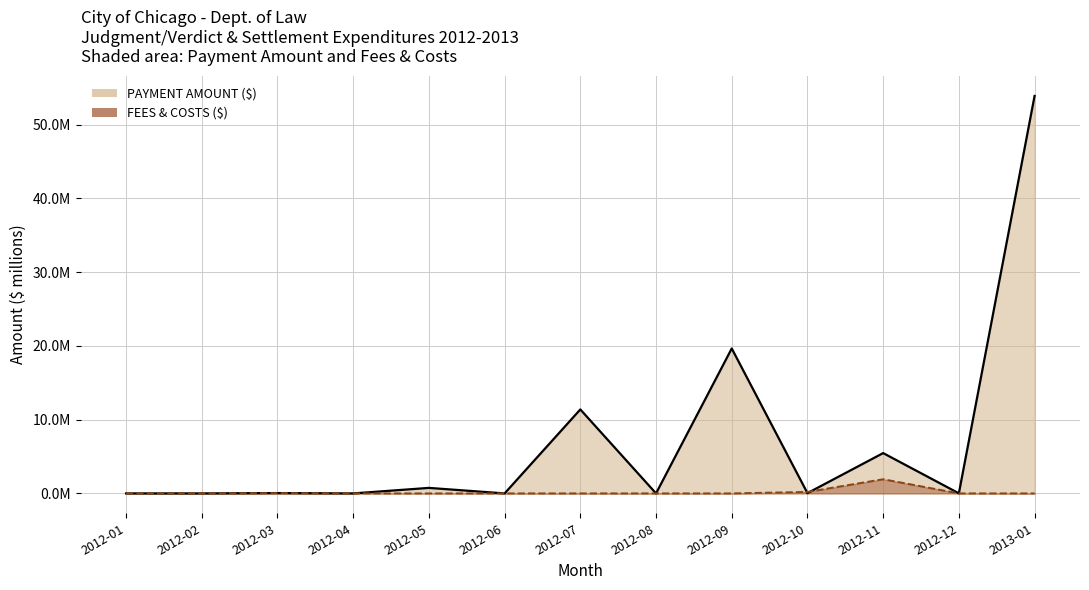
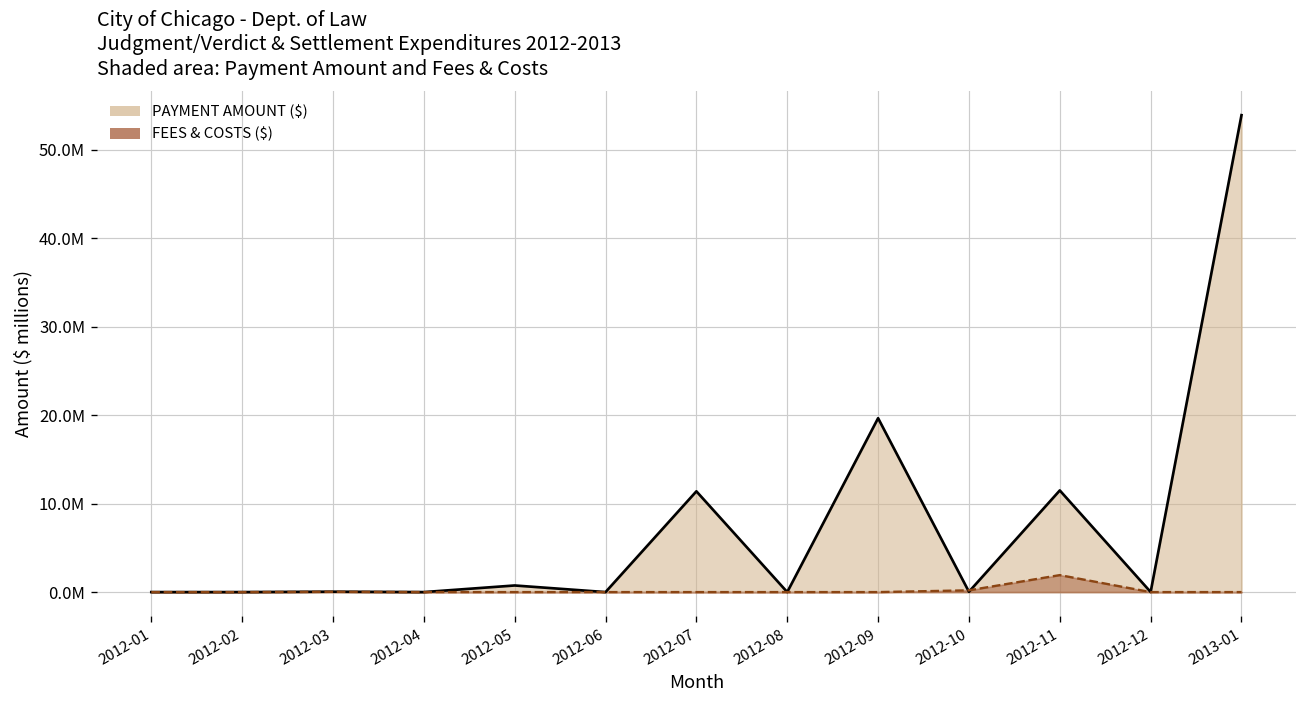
PAYMENT AMOUNT ($), 2012-11: 5000000 -> 11000000
